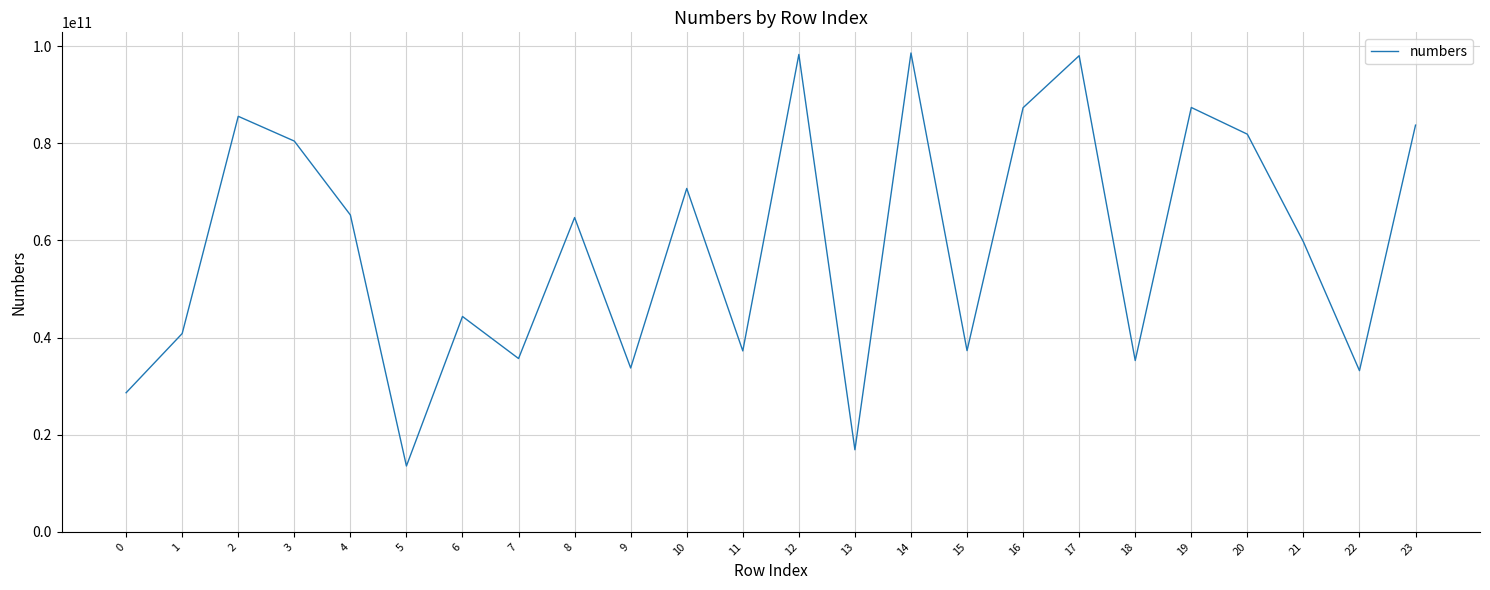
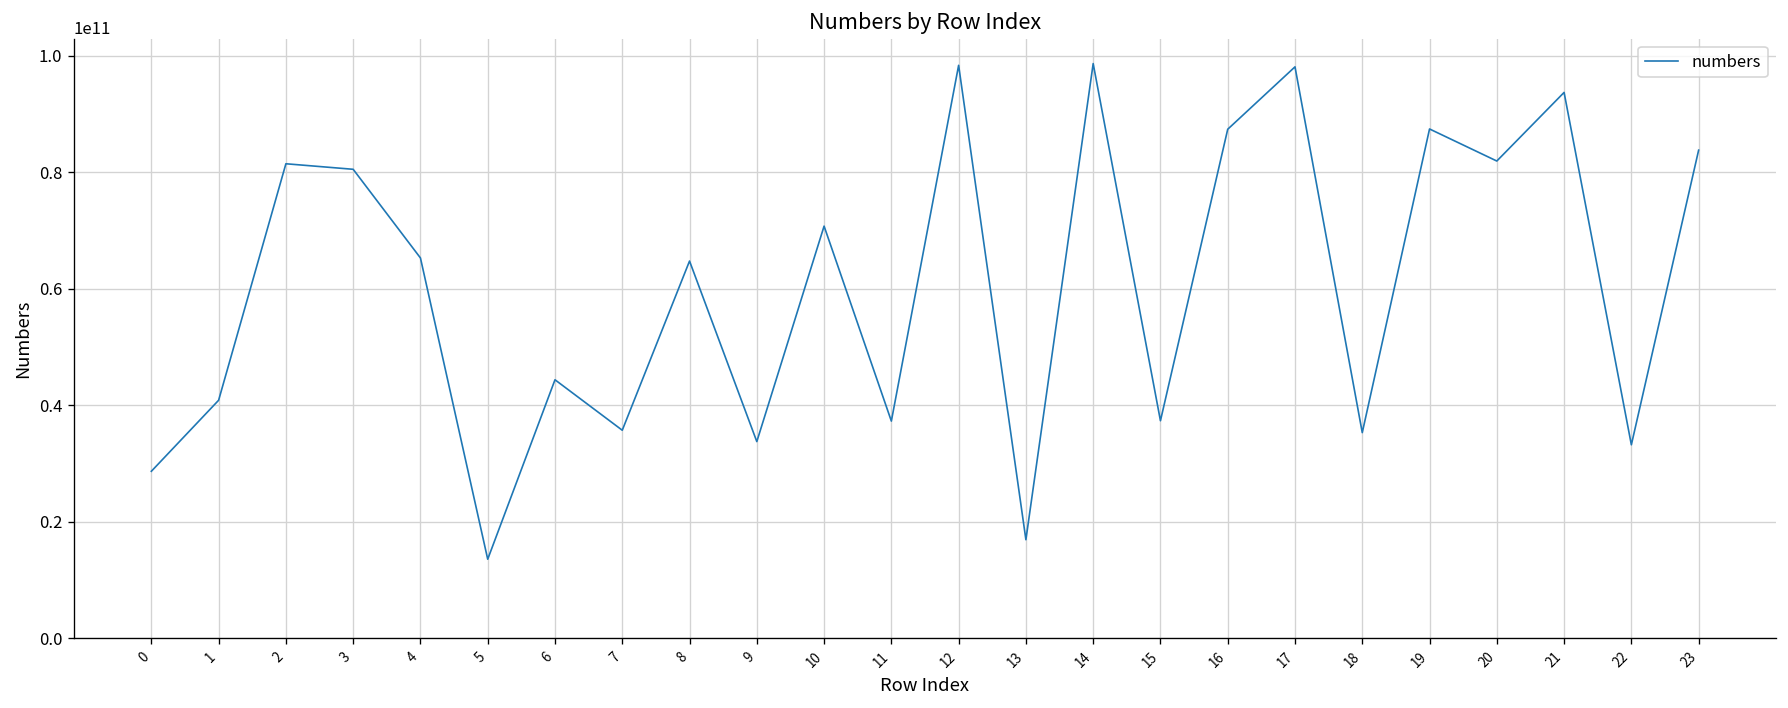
2: 86000000000 -> 81000000000
21: 60000000000 -> 94000000000
